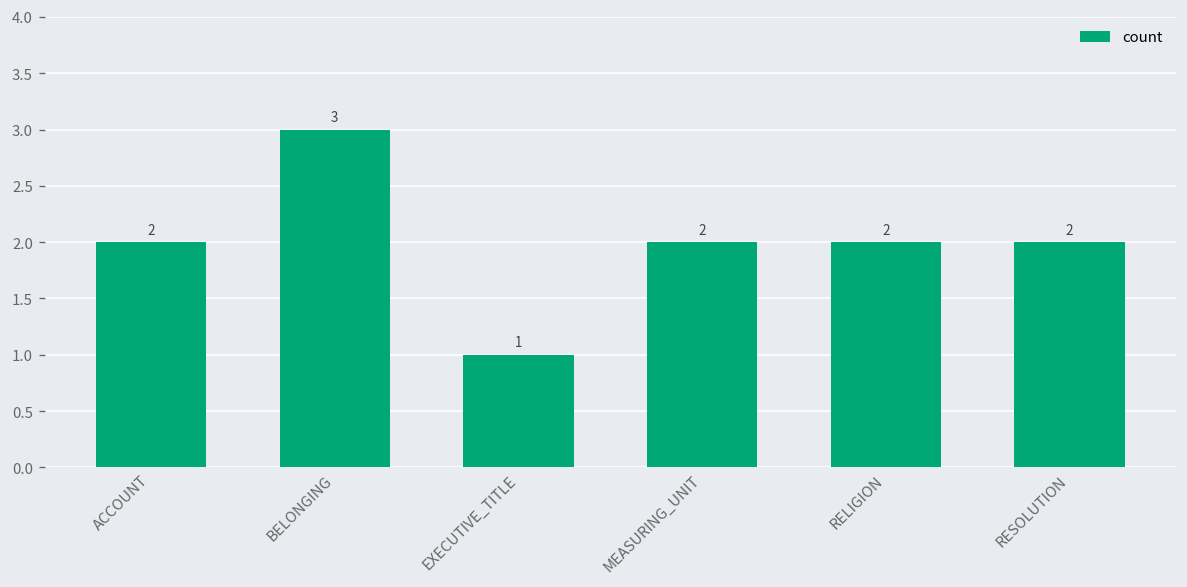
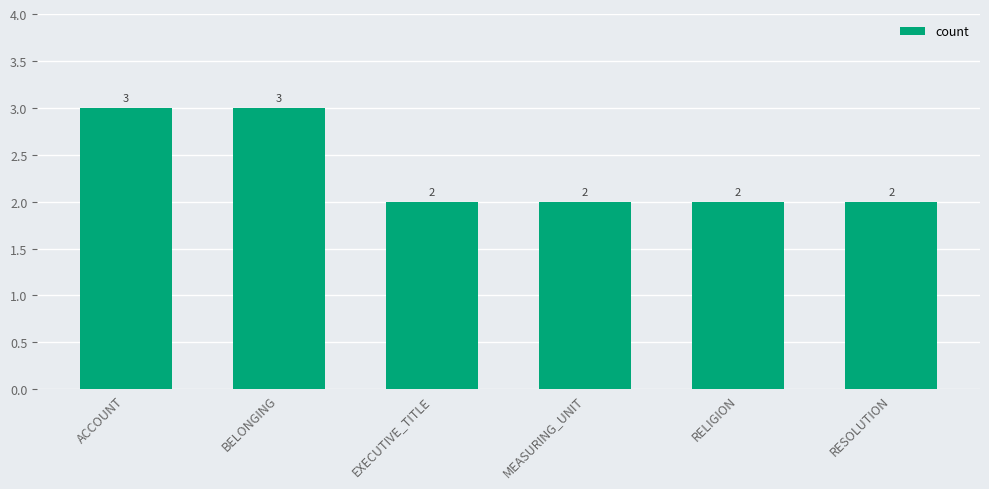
ACCOUNT: 2 -> 3
EXECUTIVE_TITLE: 1 -> 2
